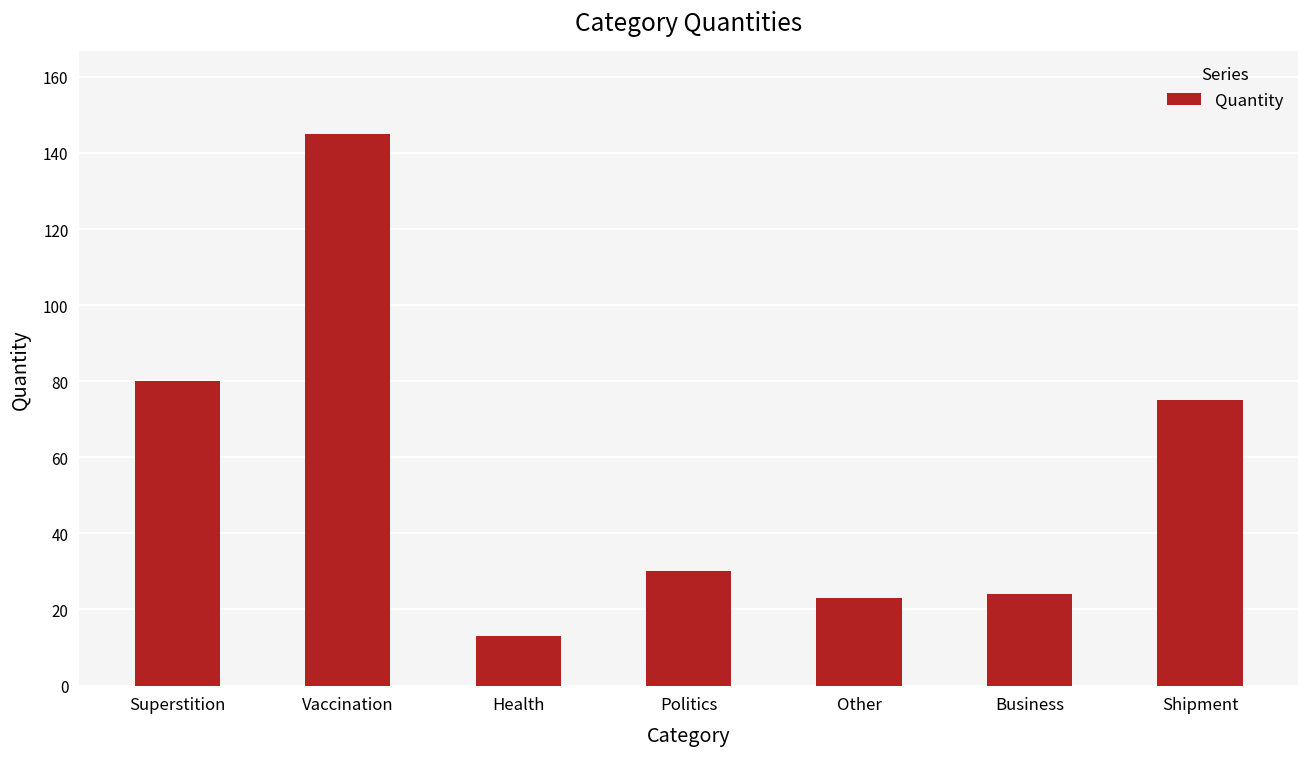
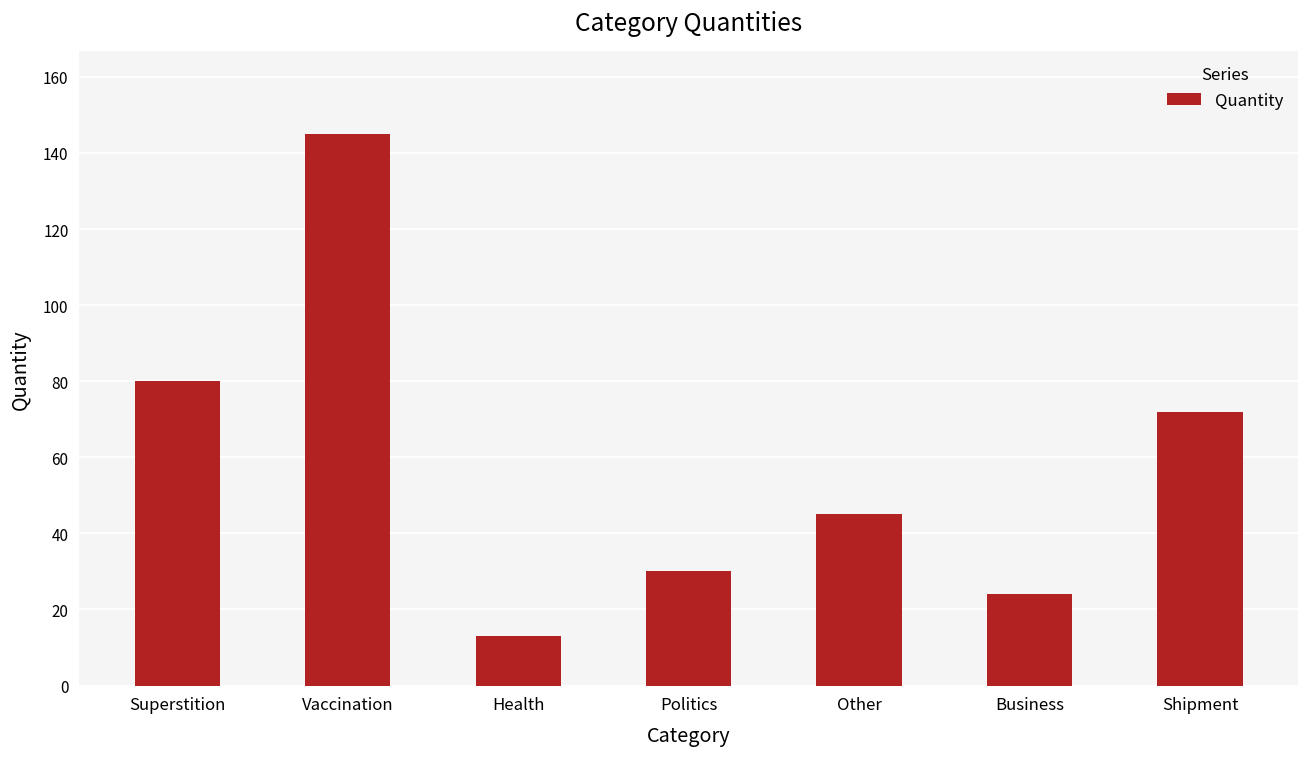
Other: 23 -> 45
Shipment: 75 -> 72
